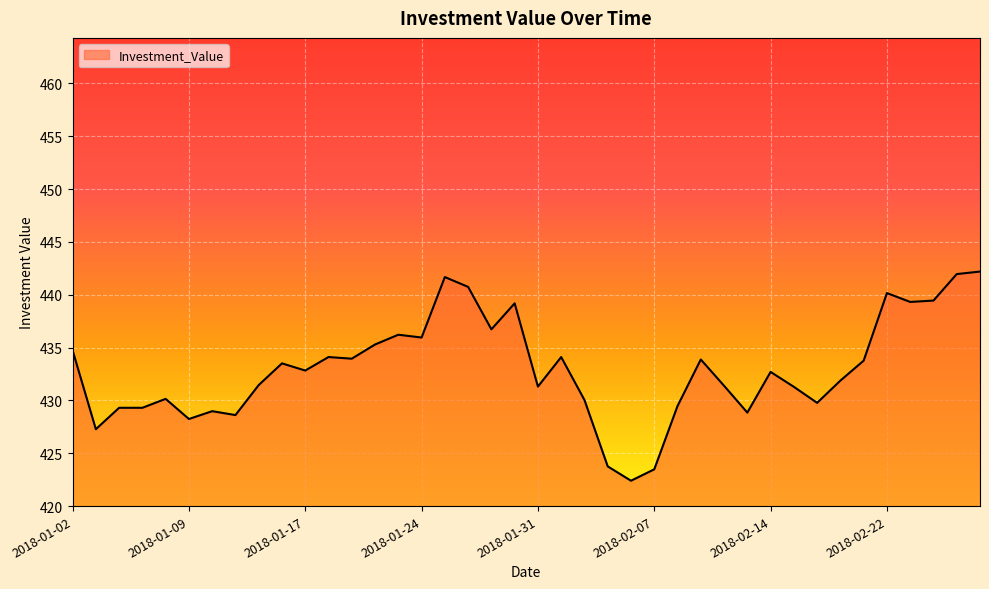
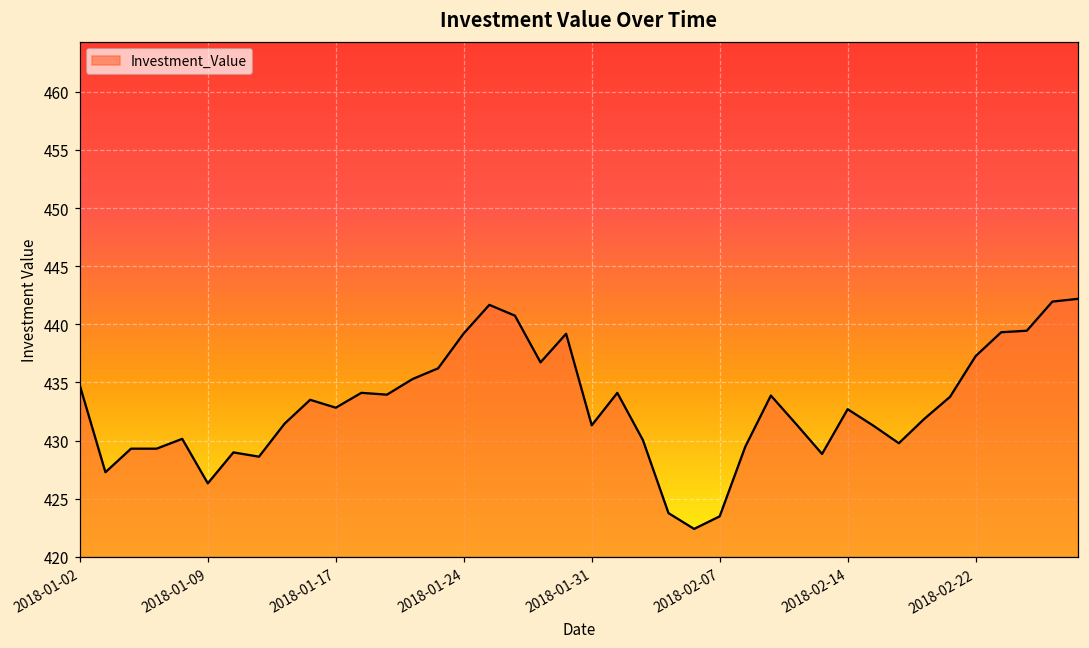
2018-01-09: 428.2 -> 426.3
2018-01-24: 435.9 -> 439.2
2018-02-22: 440.2 -> 437.3
